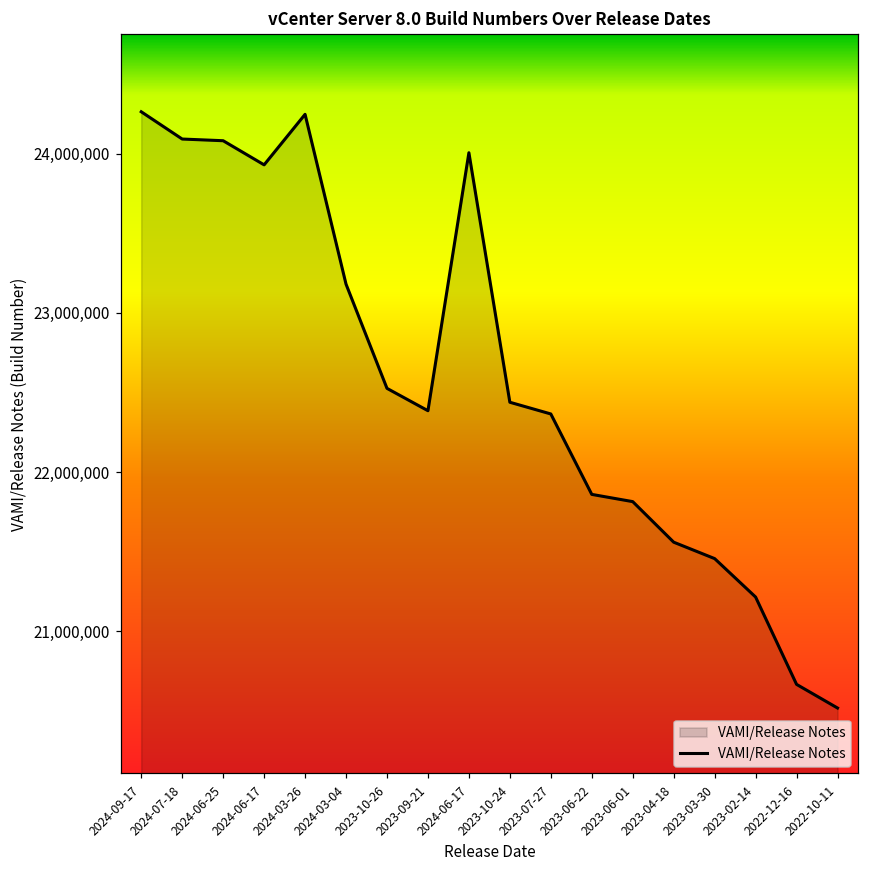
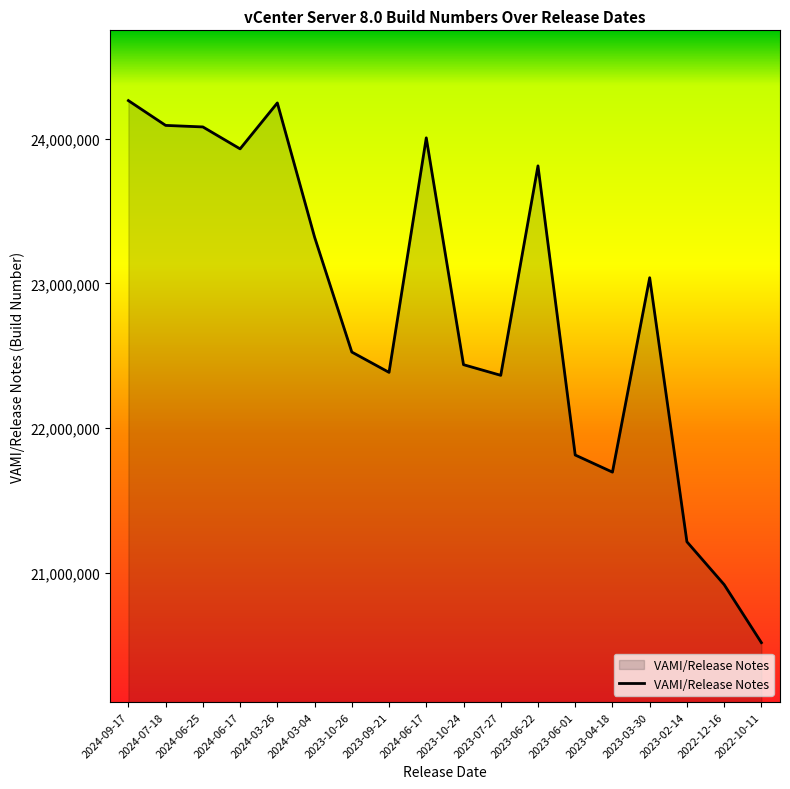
2024-03-04: 23,180,000 -> 23,320,000
2023-06-22: 21,860,000 -> 23,810,000
2023-04-18: 21,560,000 -> 21,700,000
2023-03-30: 21,460,000 -> 23,040,000
2022-12-16: 20,670,000 -> 20,920,000
